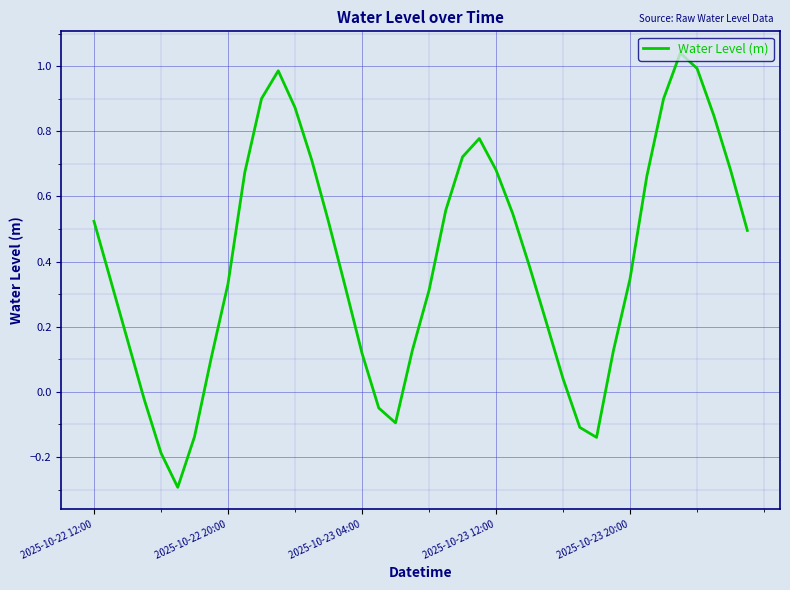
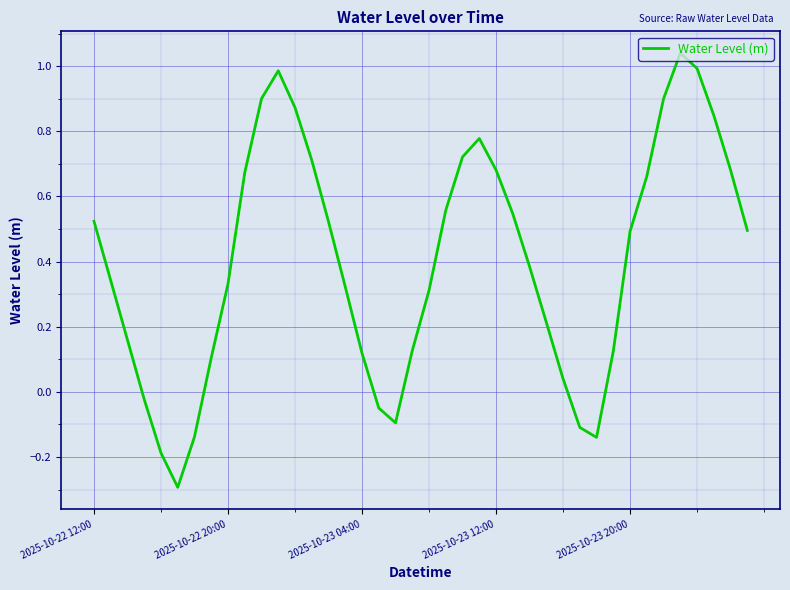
2025-10-23 20:00: 0.35 -> 0.49
